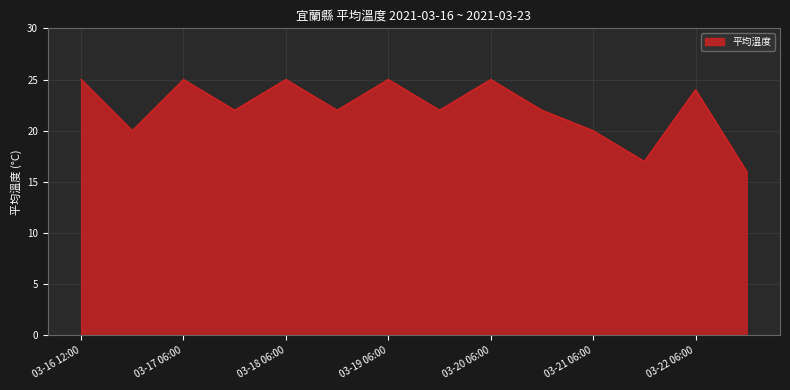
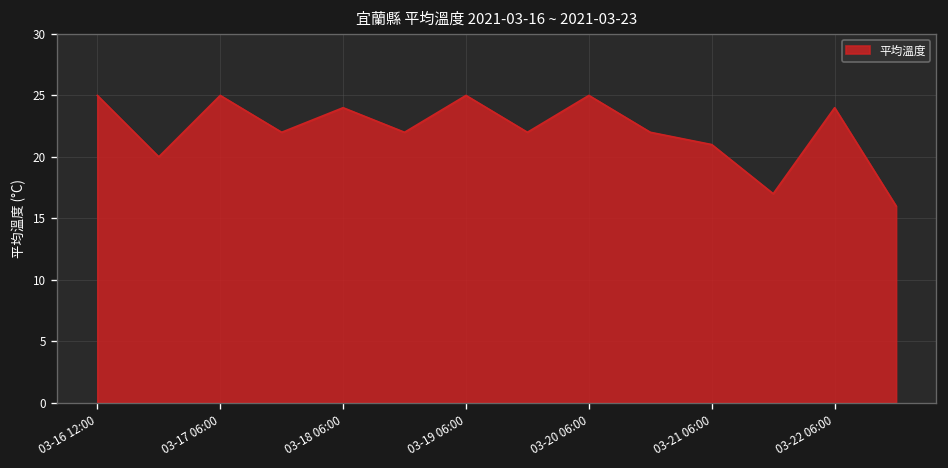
03-18 06:00: 25 -> 24
03-21 06:00: 20 -> 21
